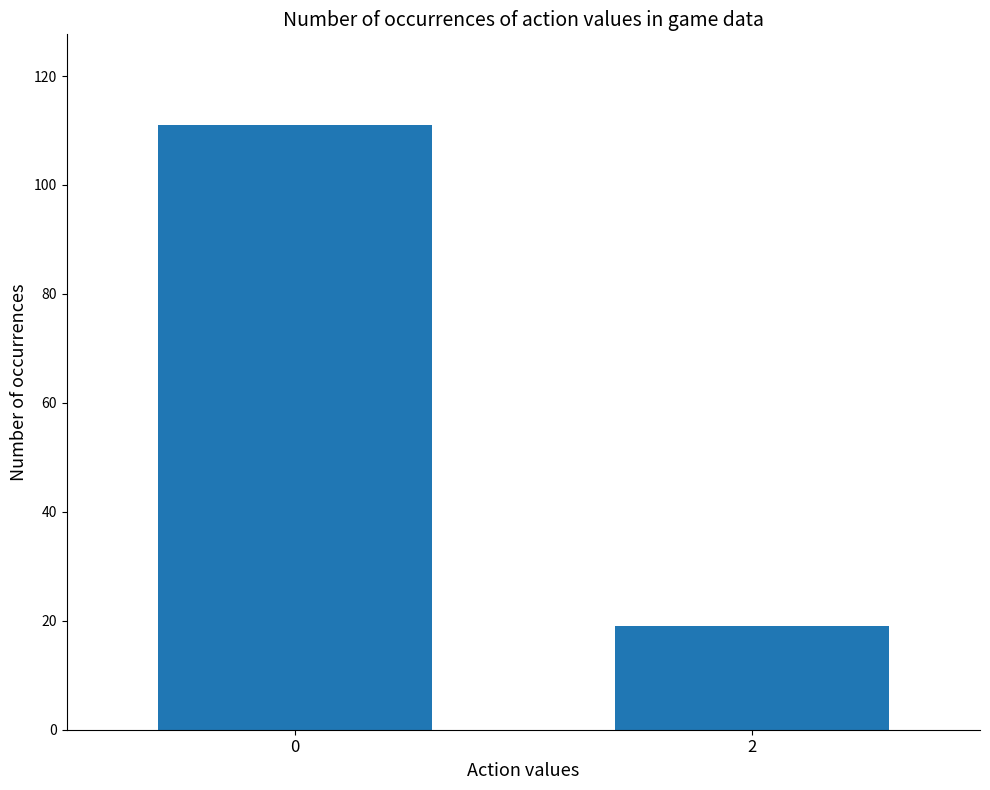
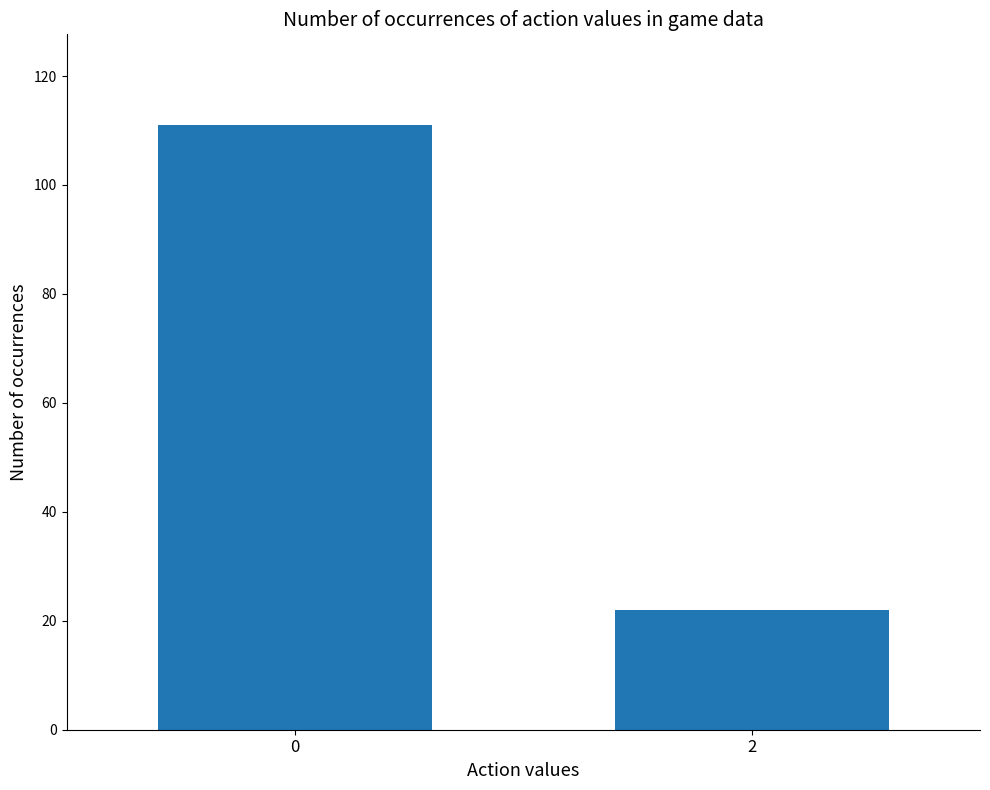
2: 19 -> 22
